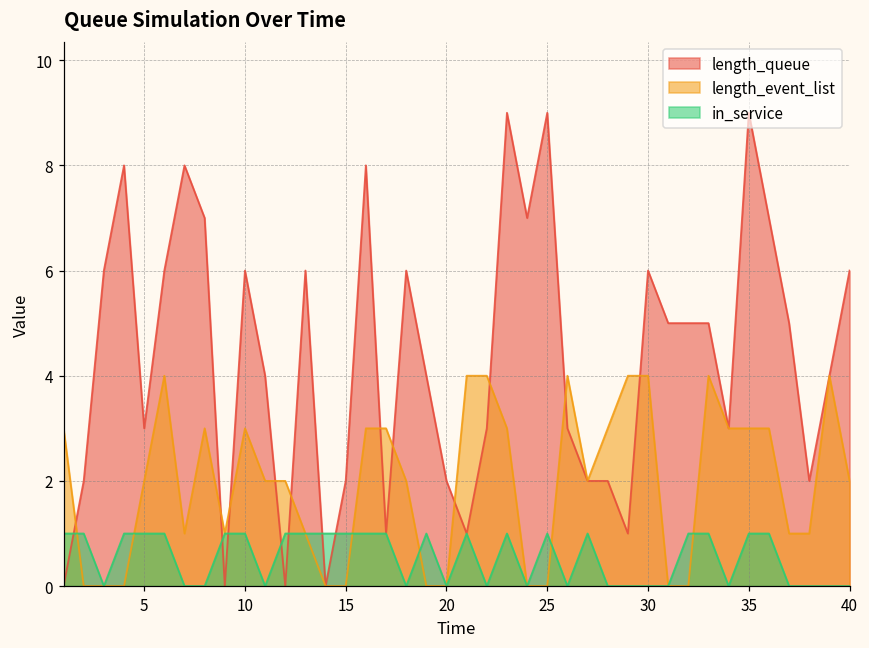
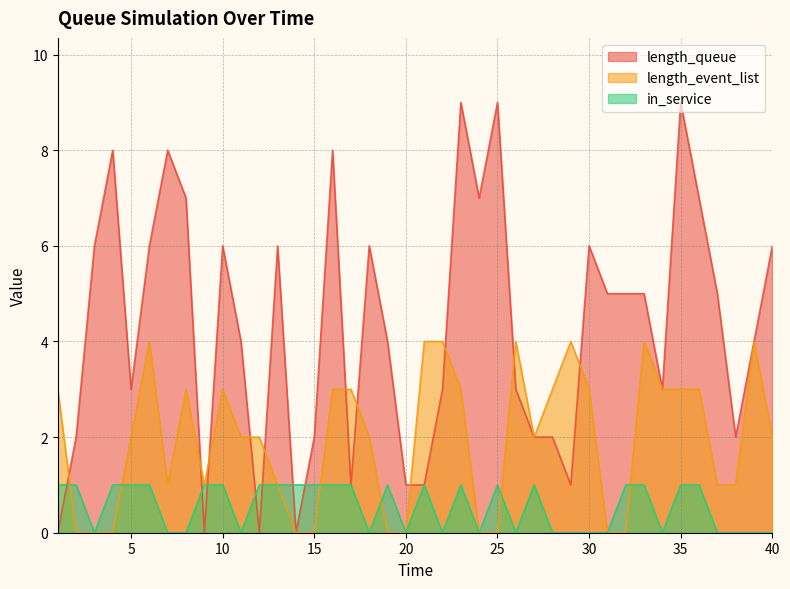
length_queue, 20: 2 -> 1
length_event_list, 30: 4 -> 3
